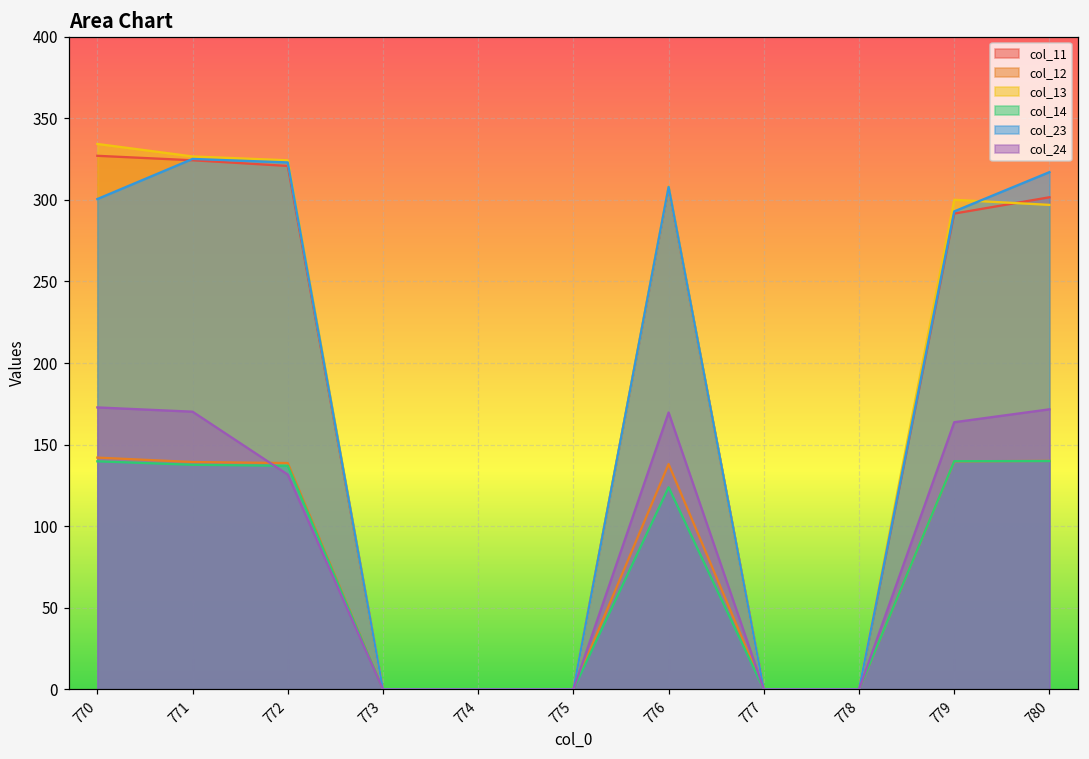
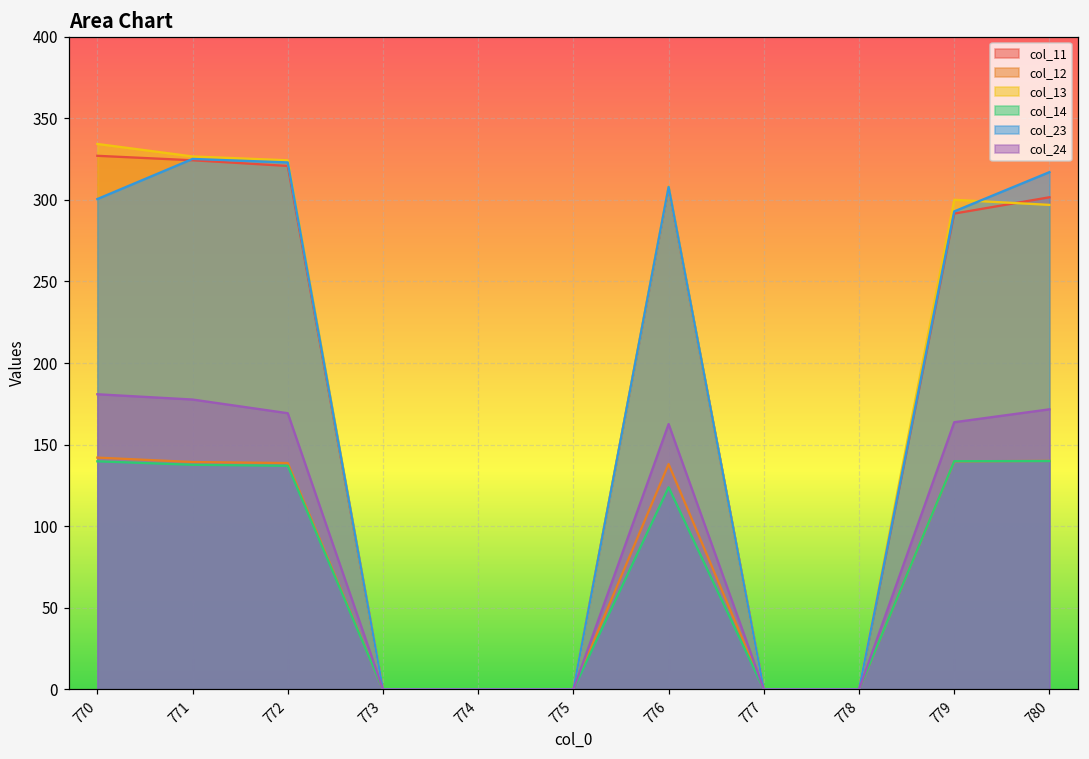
col_24, 770: 173 -> 181
col_24, 771: 170 -> 178
col_24, 772: 132 -> 169
col_24, 776: 170 -> 163
